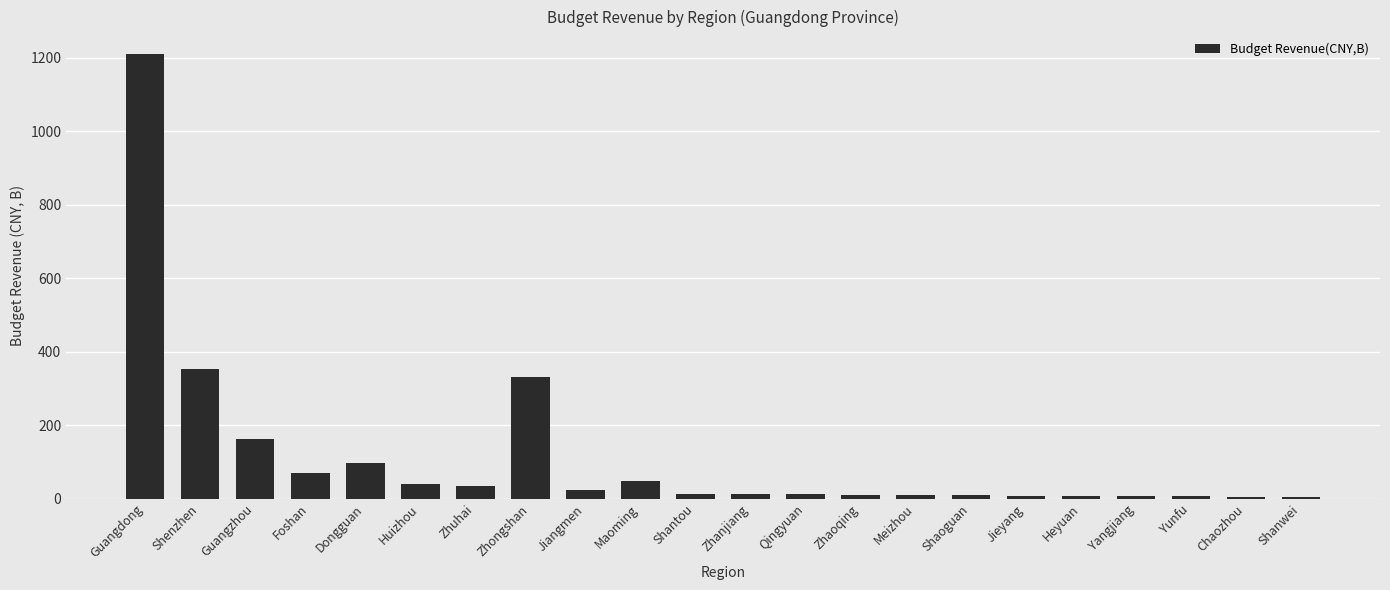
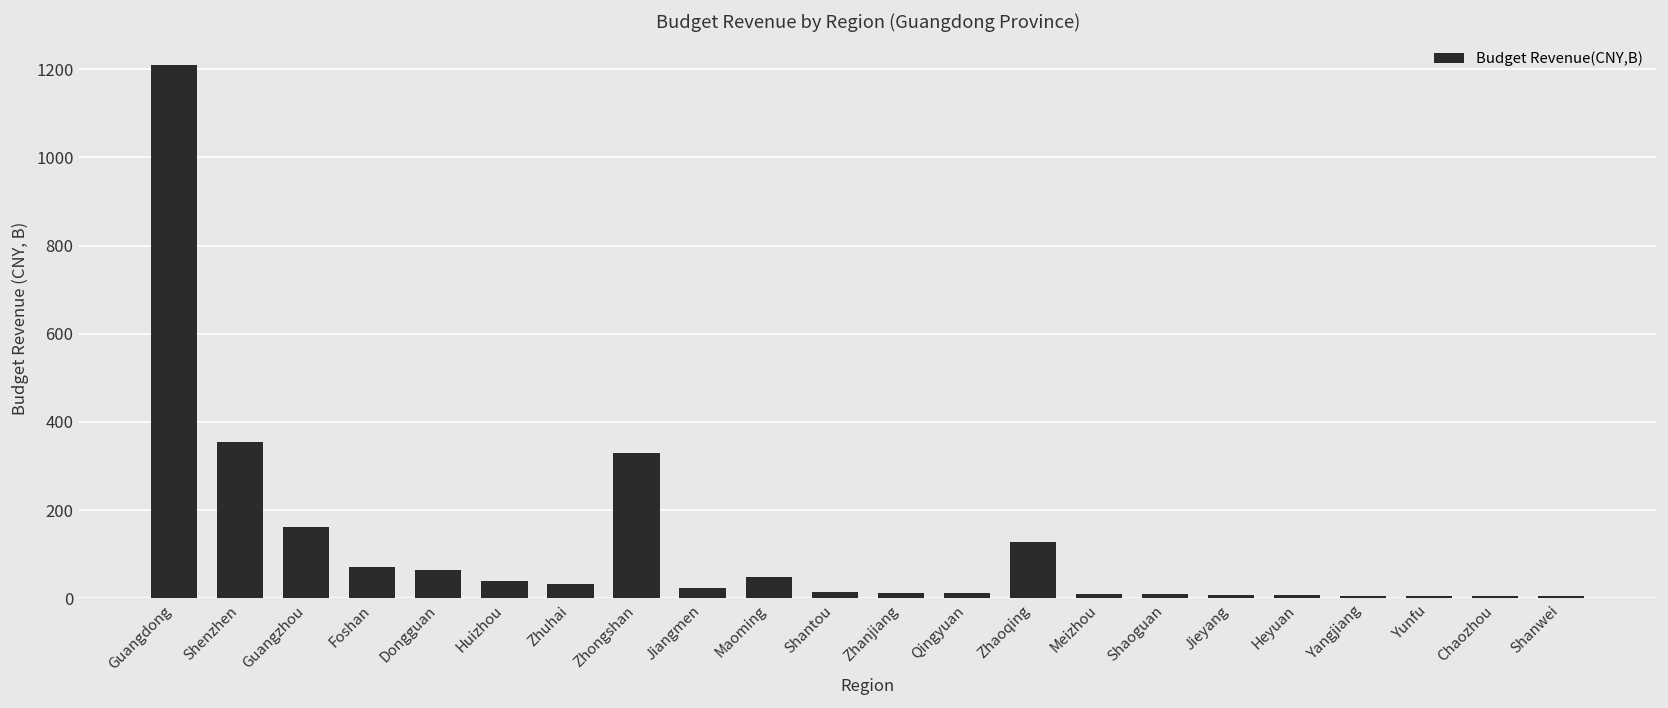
Dongguan: 100 -> 60
Zhaoqing: 10 -> 130
